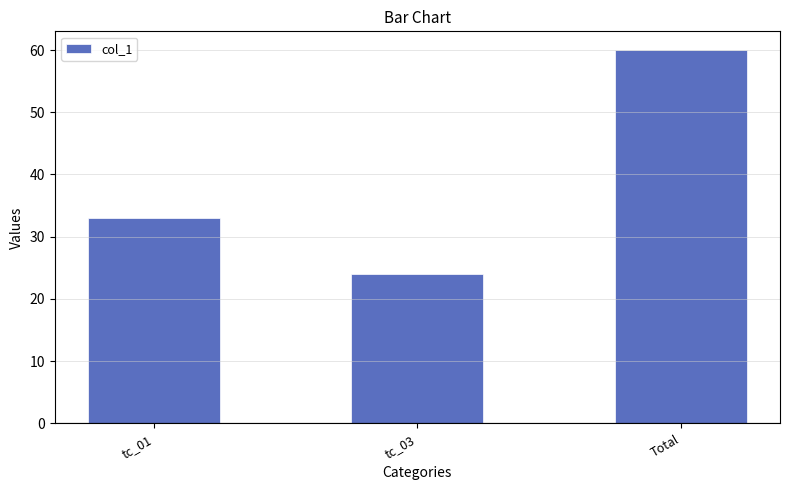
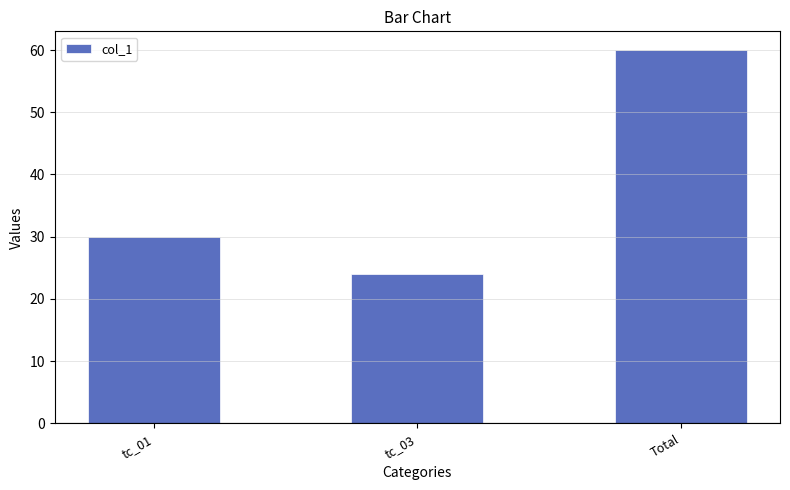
tc_01: 33 -> 30
